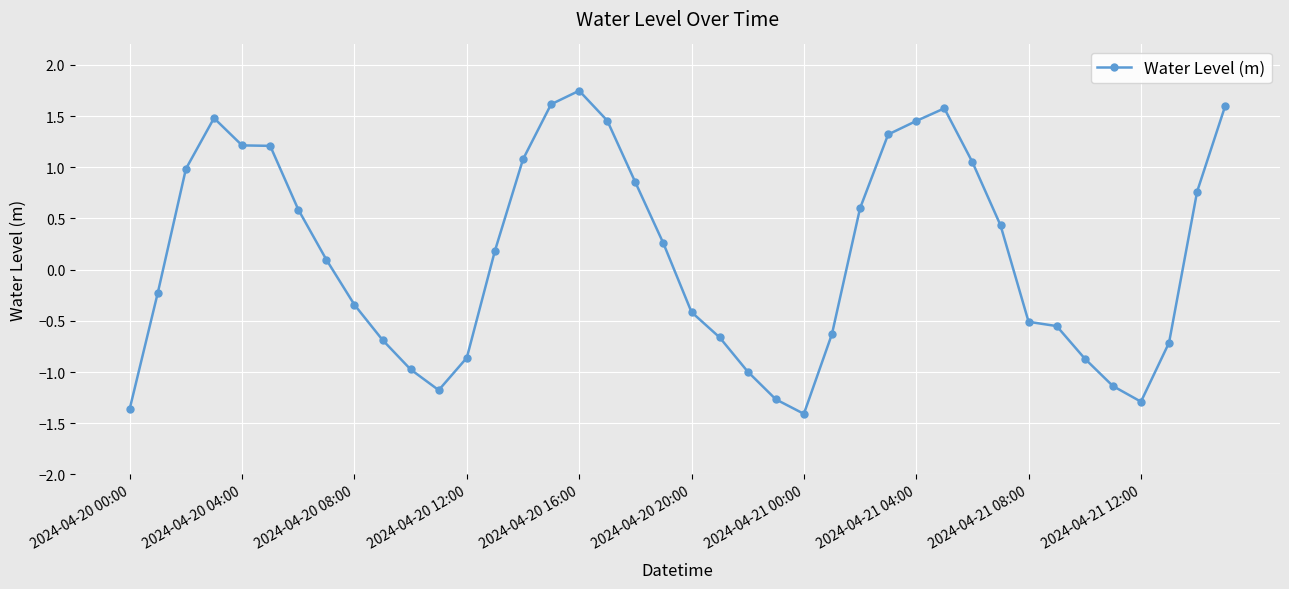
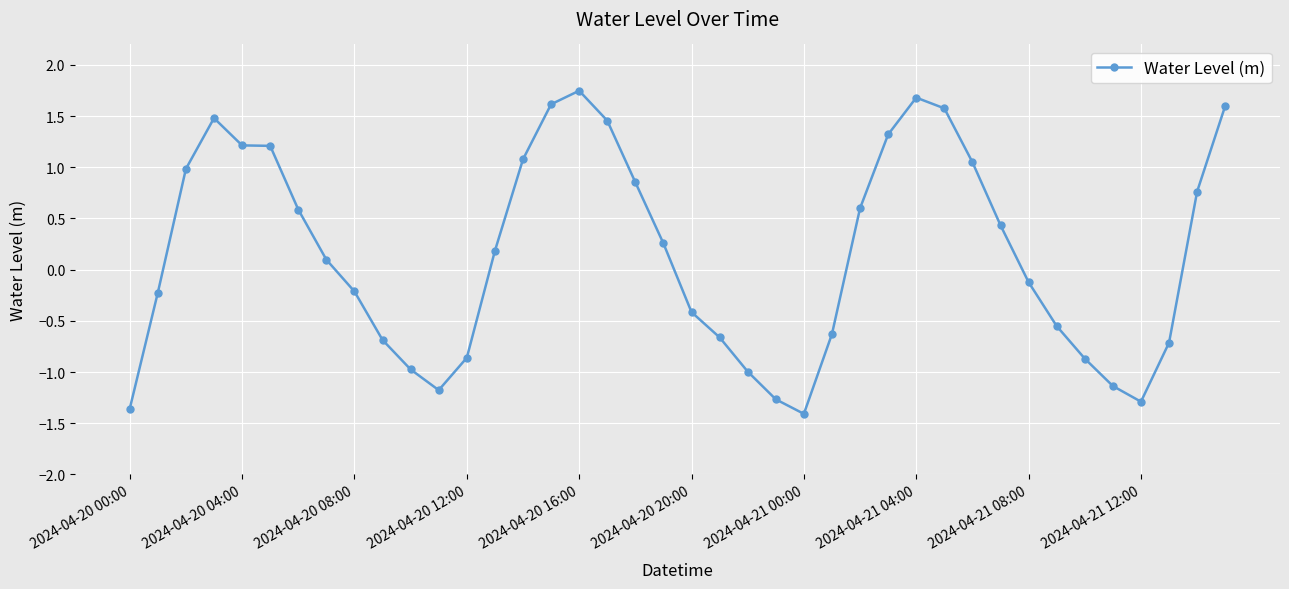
2024-04-20 08:00: -0.34 -> -0.21
2024-04-21 04:00: 1.45 -> 1.68
2024-04-21 08:00: -0.51 -> -0.12
